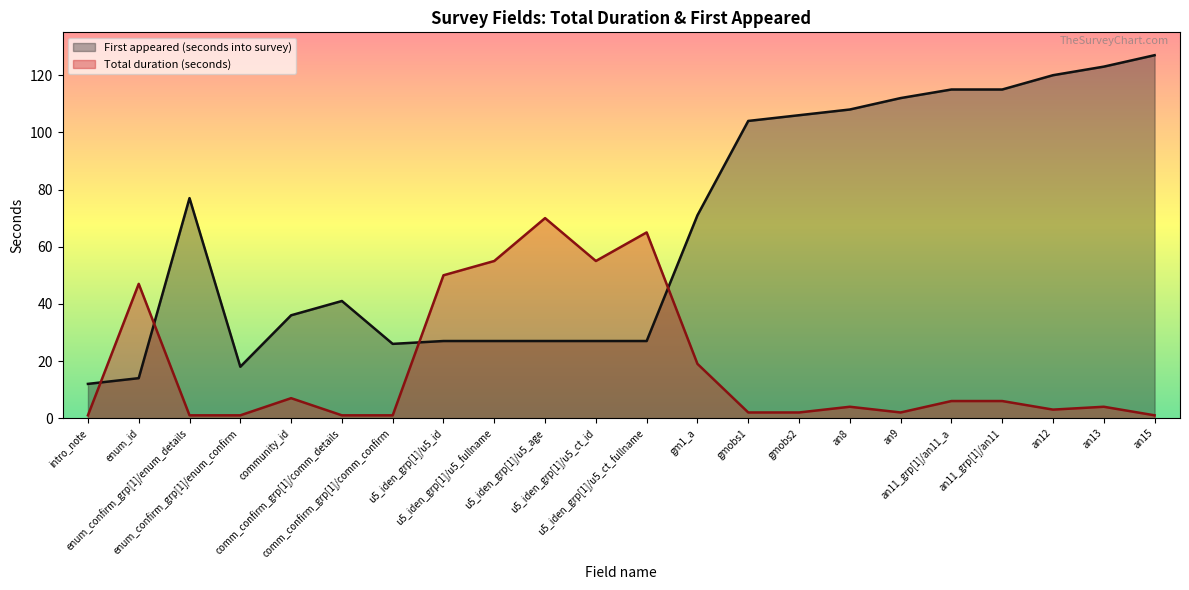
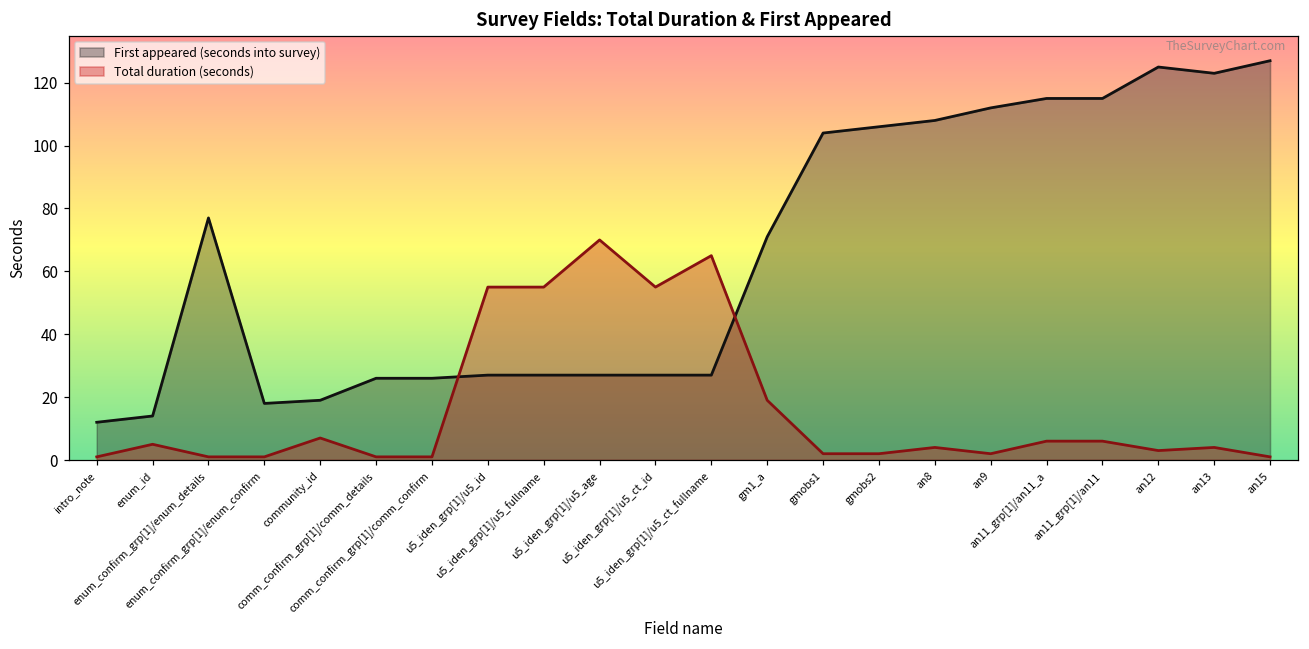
Total duration (seconds), enum_id: 47 -> 5
First appeared (seconds into survey), community_id: 36 -> 19
First appeared (seconds into survey), comm_confirm_grp[1]/comm_details: 41 -> 26
Total duration (seconds), u5_iden_grp[1]/u5_id: 50 -> 55
First appeared (seconds into survey), an12: 120 -> 125
